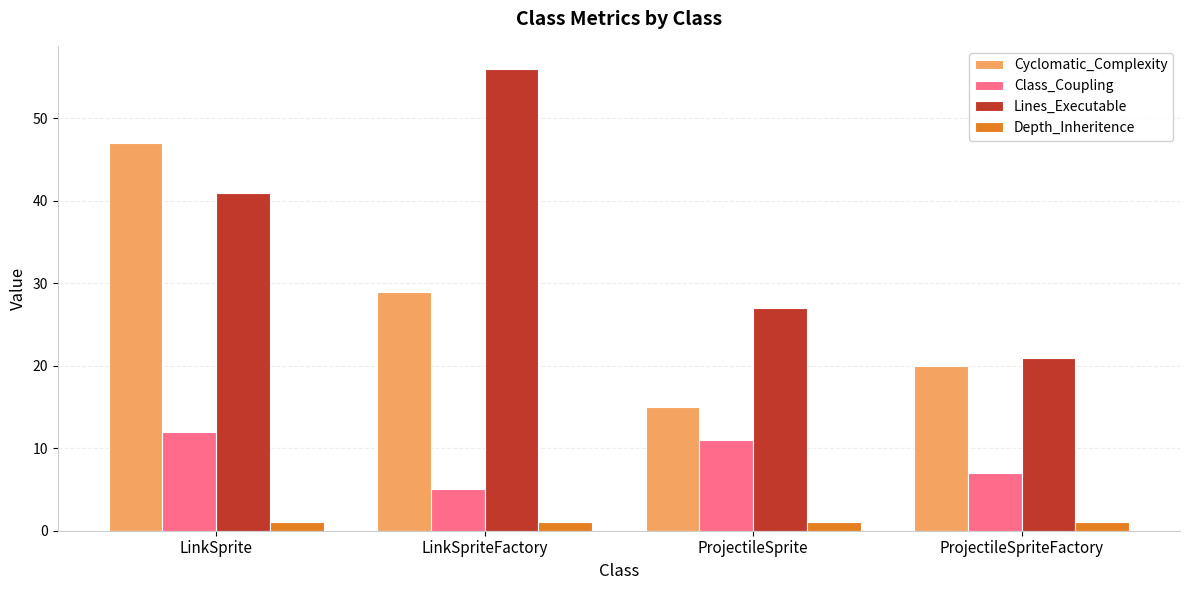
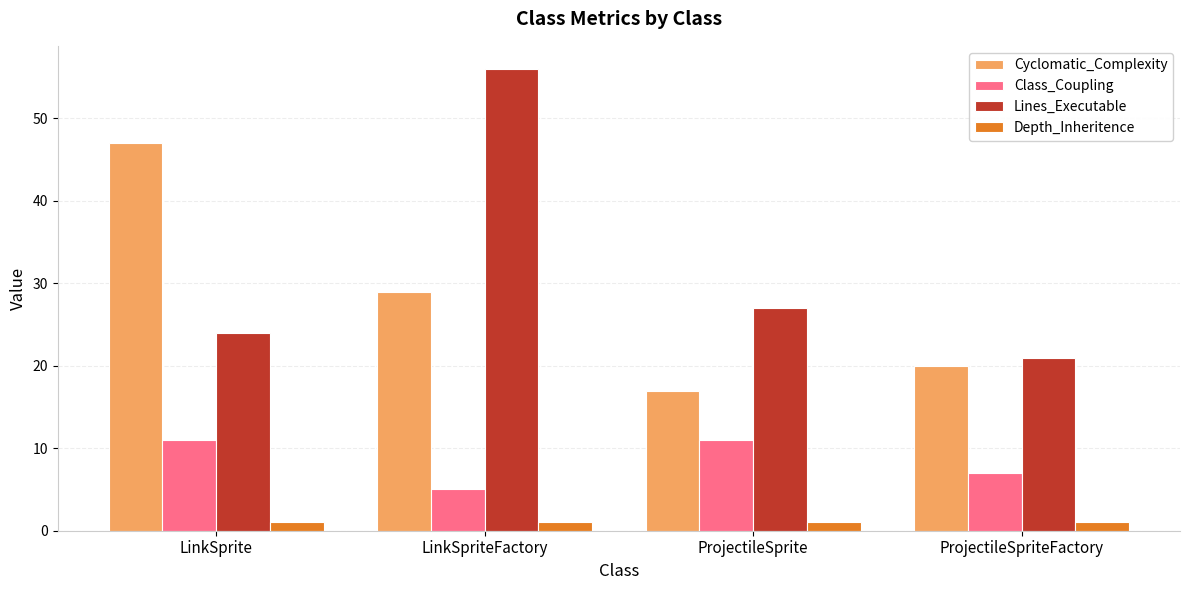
Class_Coupling, LinkSprite: 12 -> 11
Lines_Executable, LinkSprite: 41 -> 24
Cyclomatic_Complexity, ProjectileSprite: 15 -> 17
